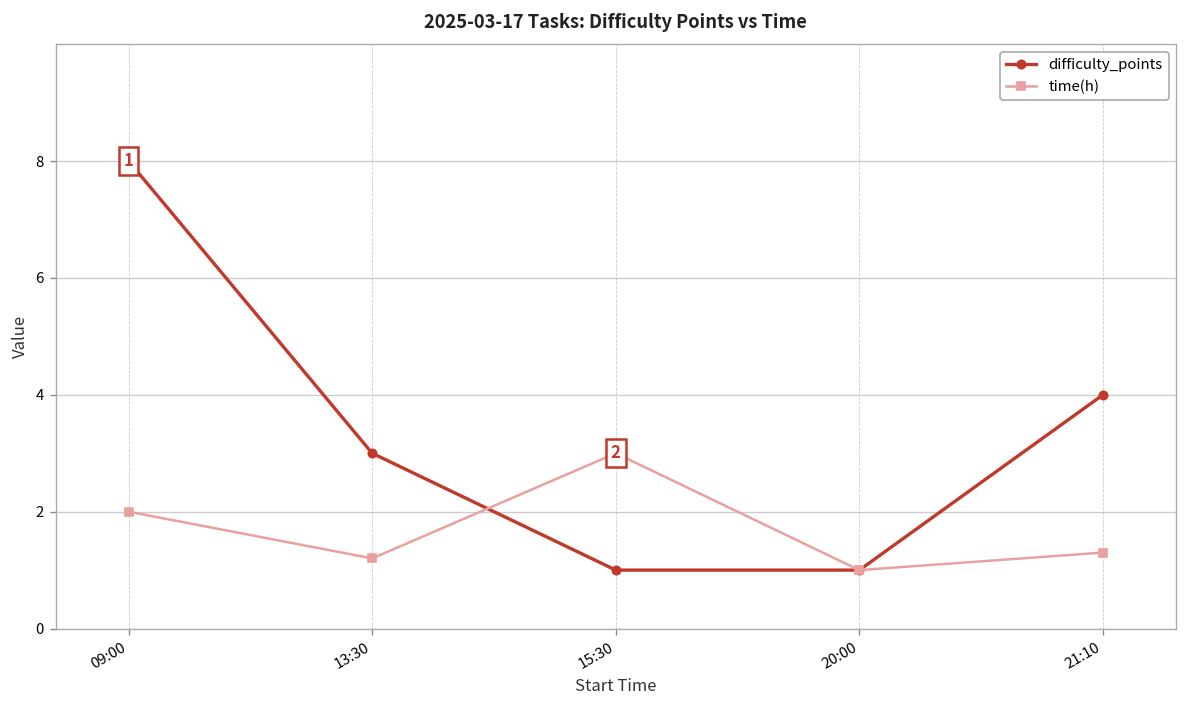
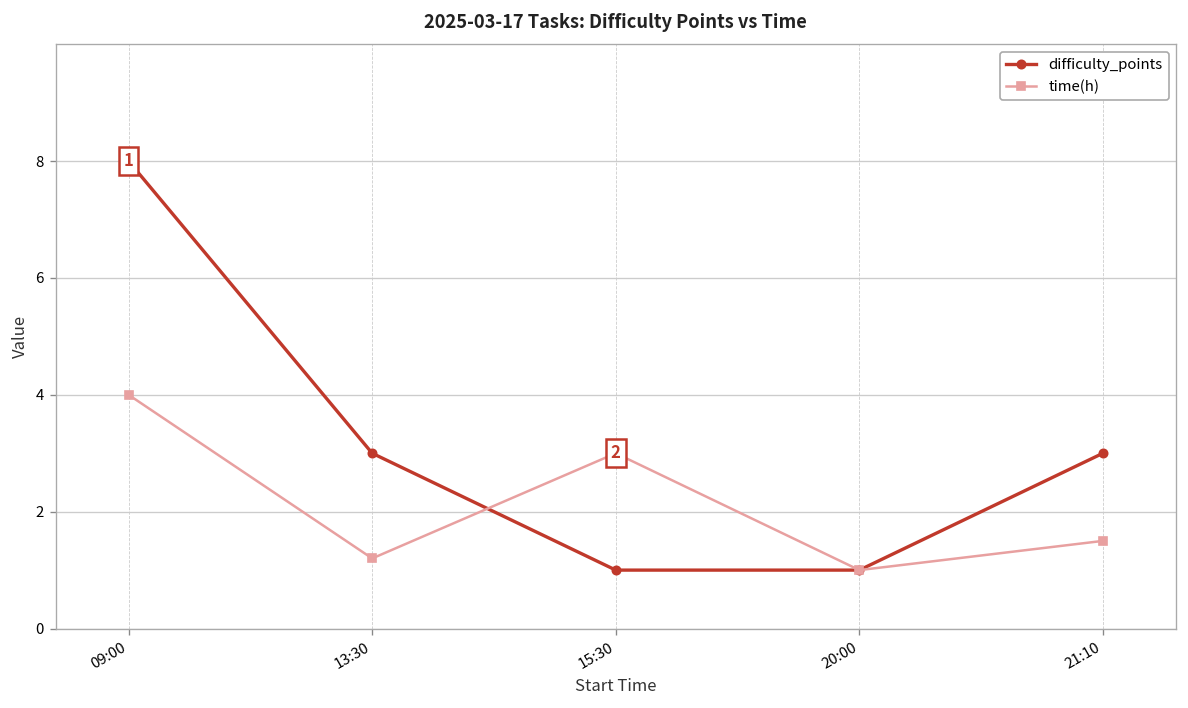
time(h), 09:00: 2 -> 4
difficulty_points, 21:10: 4 -> 3
time(h), 21:10: 1.3 -> 1.5
